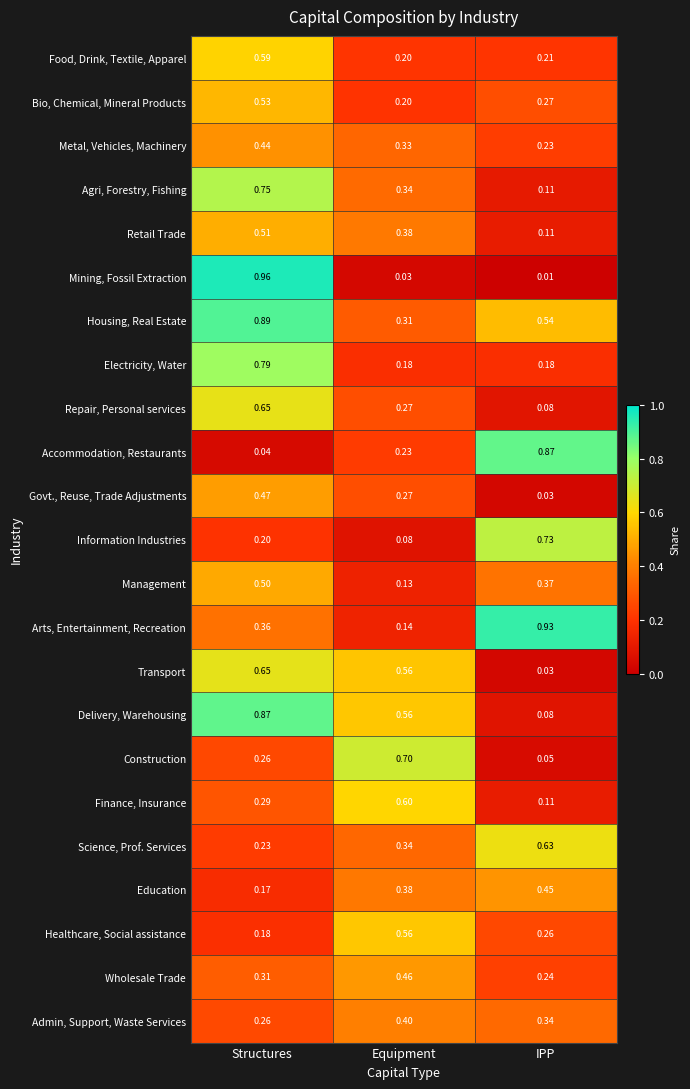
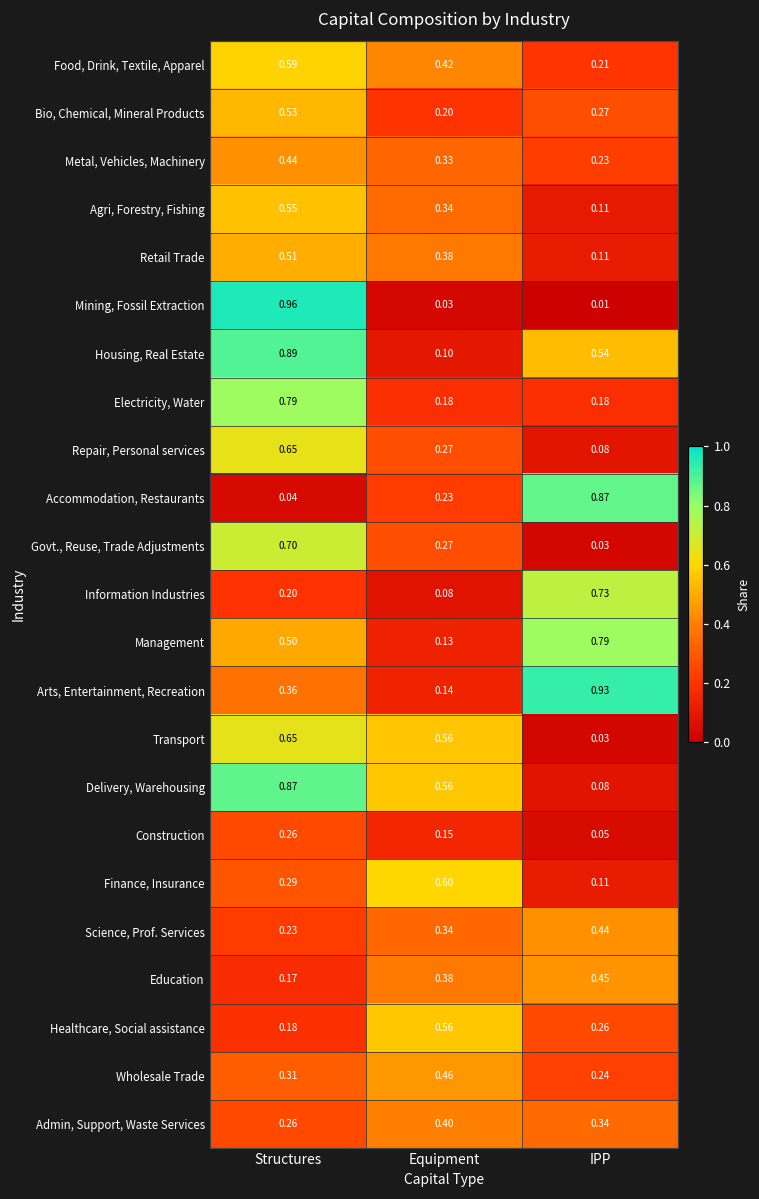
Food, Drink, Textile, Apparel, Equipment: 0.20 -> 0.42
Agri, Forestry, Fishing, Structures: 0.75 -> 0.55
Housing, Real Estate, Equipment: 0.31 -> 0.10
Govt., Reuse, Trade Adjustments, Structures: 0.47 -> 0.70
Management, IPP: 0.37 -> 0.79
Construction, Equipment: 0.70 -> 0.15
Science, Prof. Services, IPP: 0.63 -> 0.44
